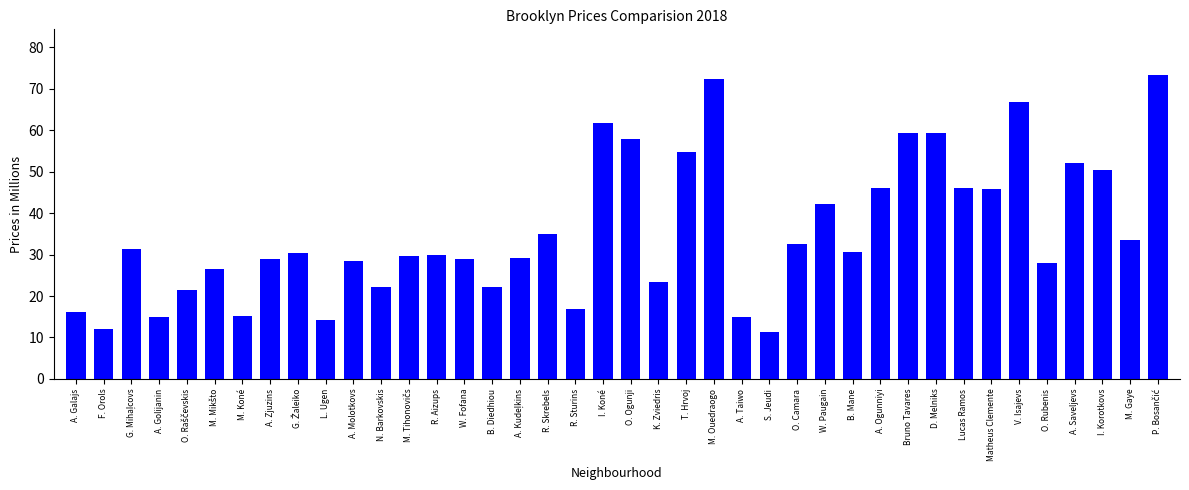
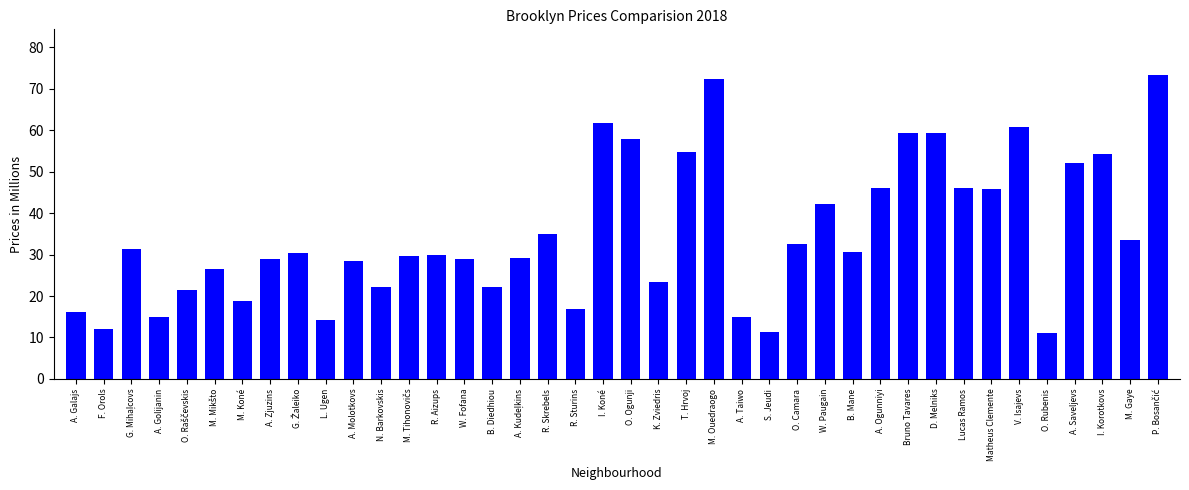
M. Koné: 15 -> 19
V. Isajevs: 67 -> 61
O. Rubenis: 28 -> 11
I. Korotkovs: 50 -> 54
